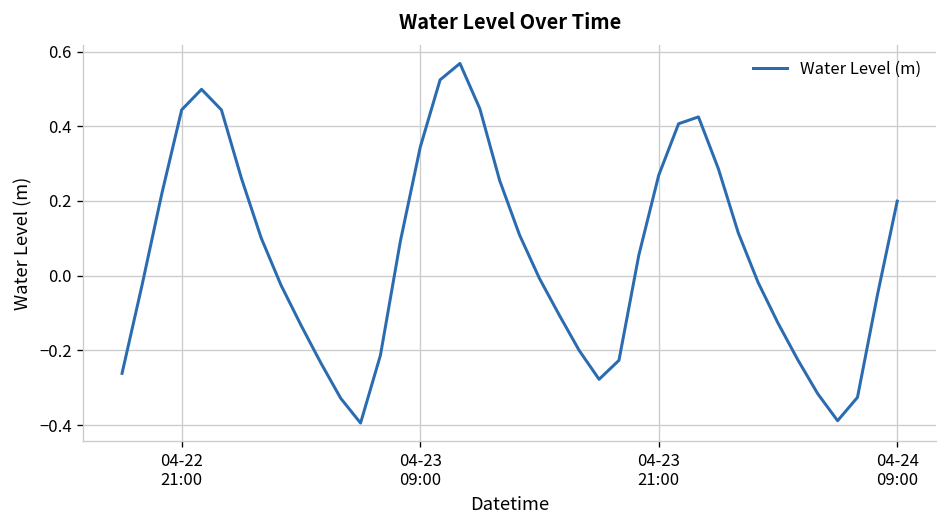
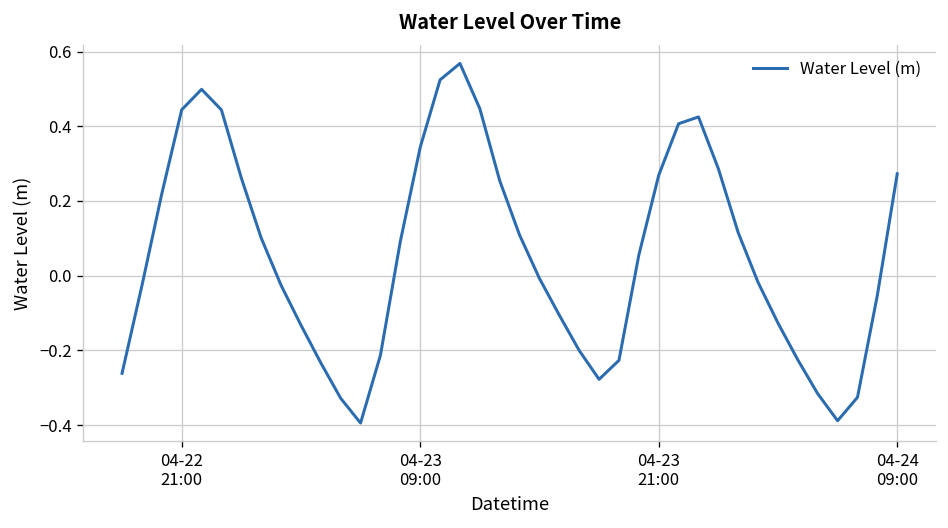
04-24 09:00: 0.20 -> 0.27
